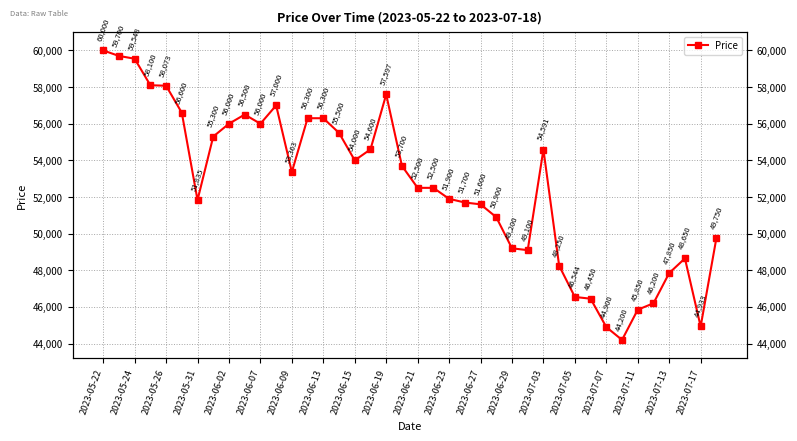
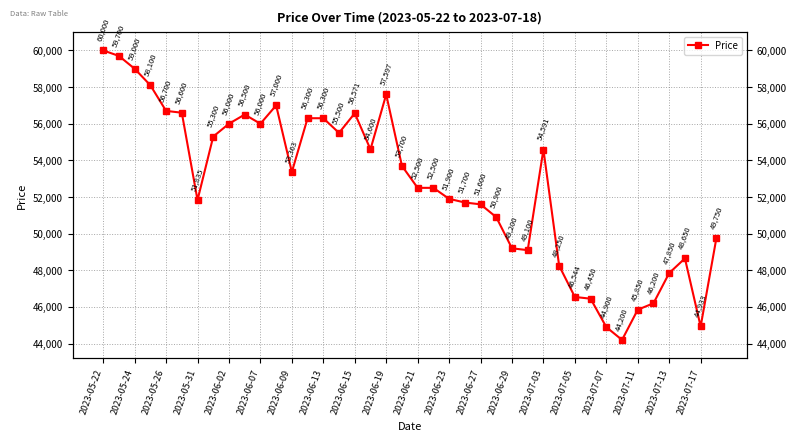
2023-05-24: 59,548 -> 59,000
2023-05-26: 58,073 -> 56,700
2023-06-15: 54,000 -> 56,571
